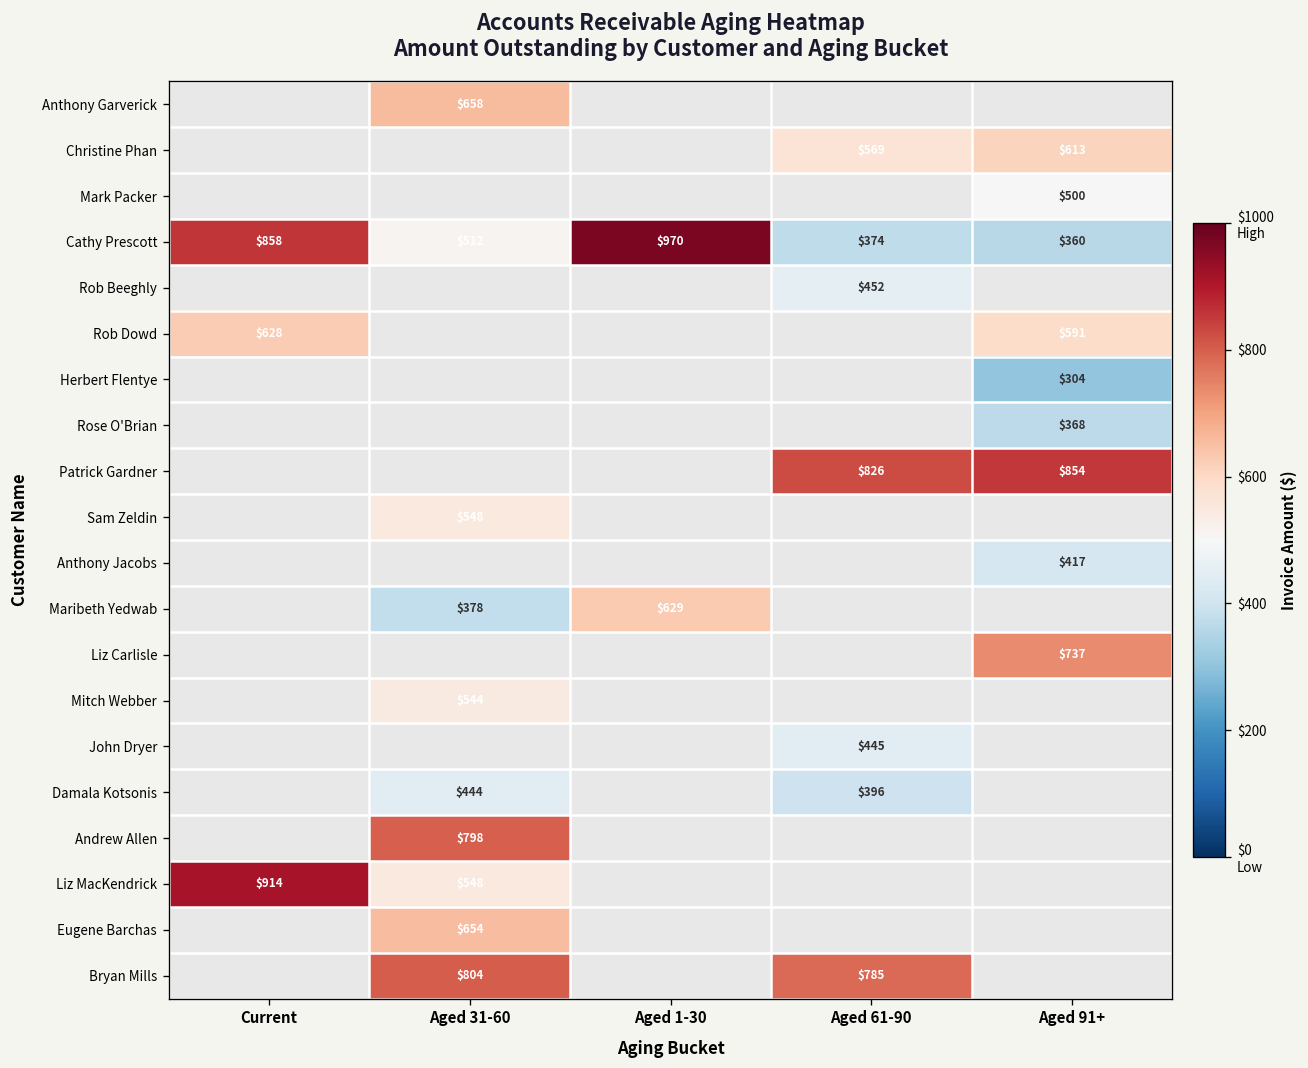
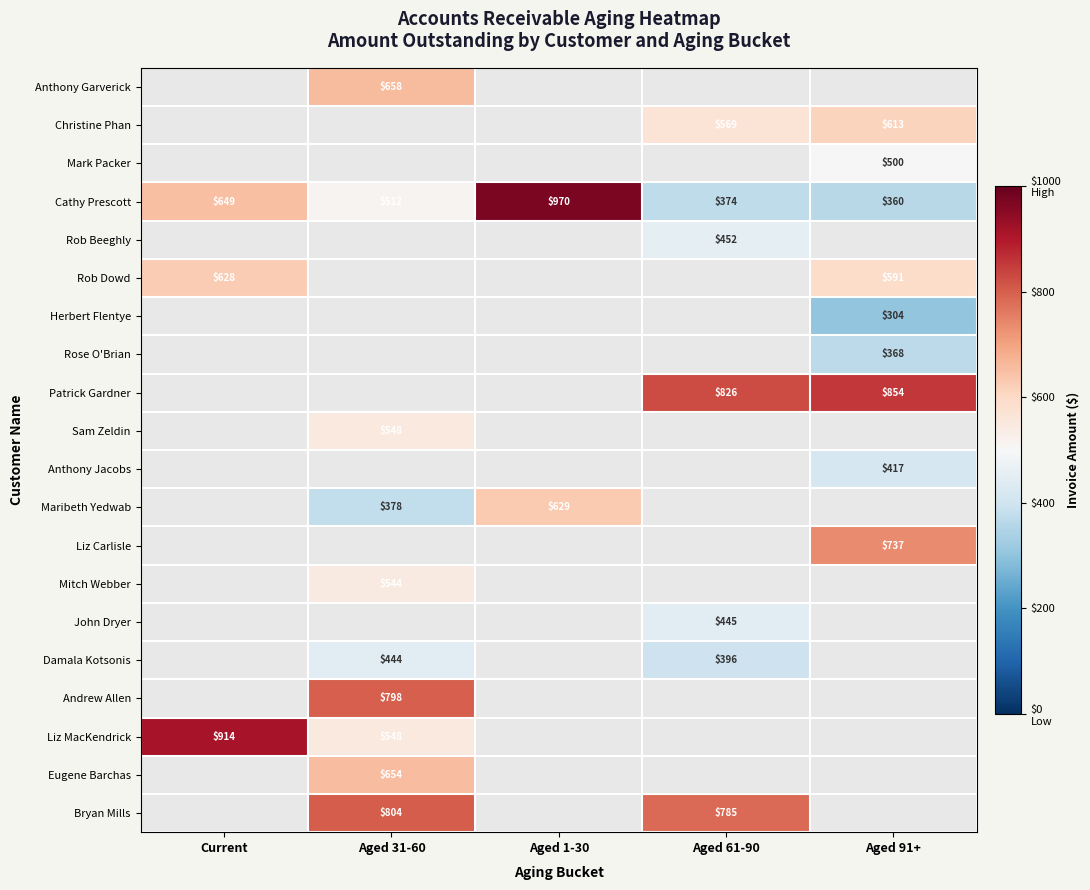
Cathy Prescott, Current: $858 -> $649
